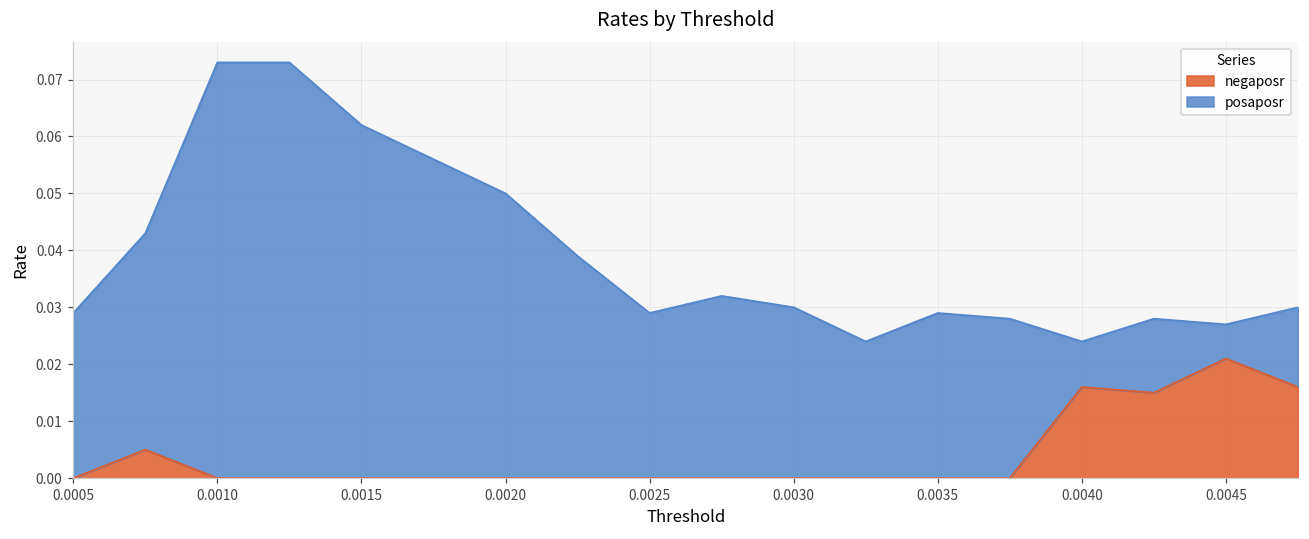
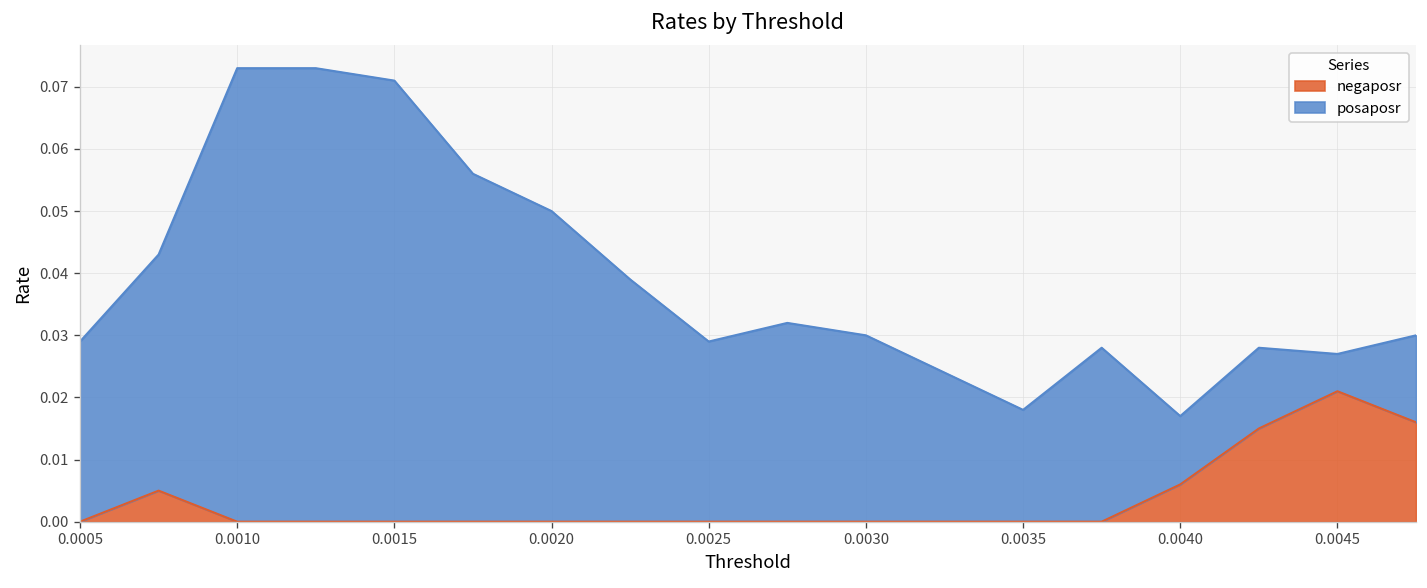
posaposr, 0.0015: 0.062 -> 0.071
posaposr, 0.0035: 0.029 -> 0.018
negaposr, 0.0040: 0.016 -> 0.006
posaposr, 0.0040: 0.008 -> 0.011
